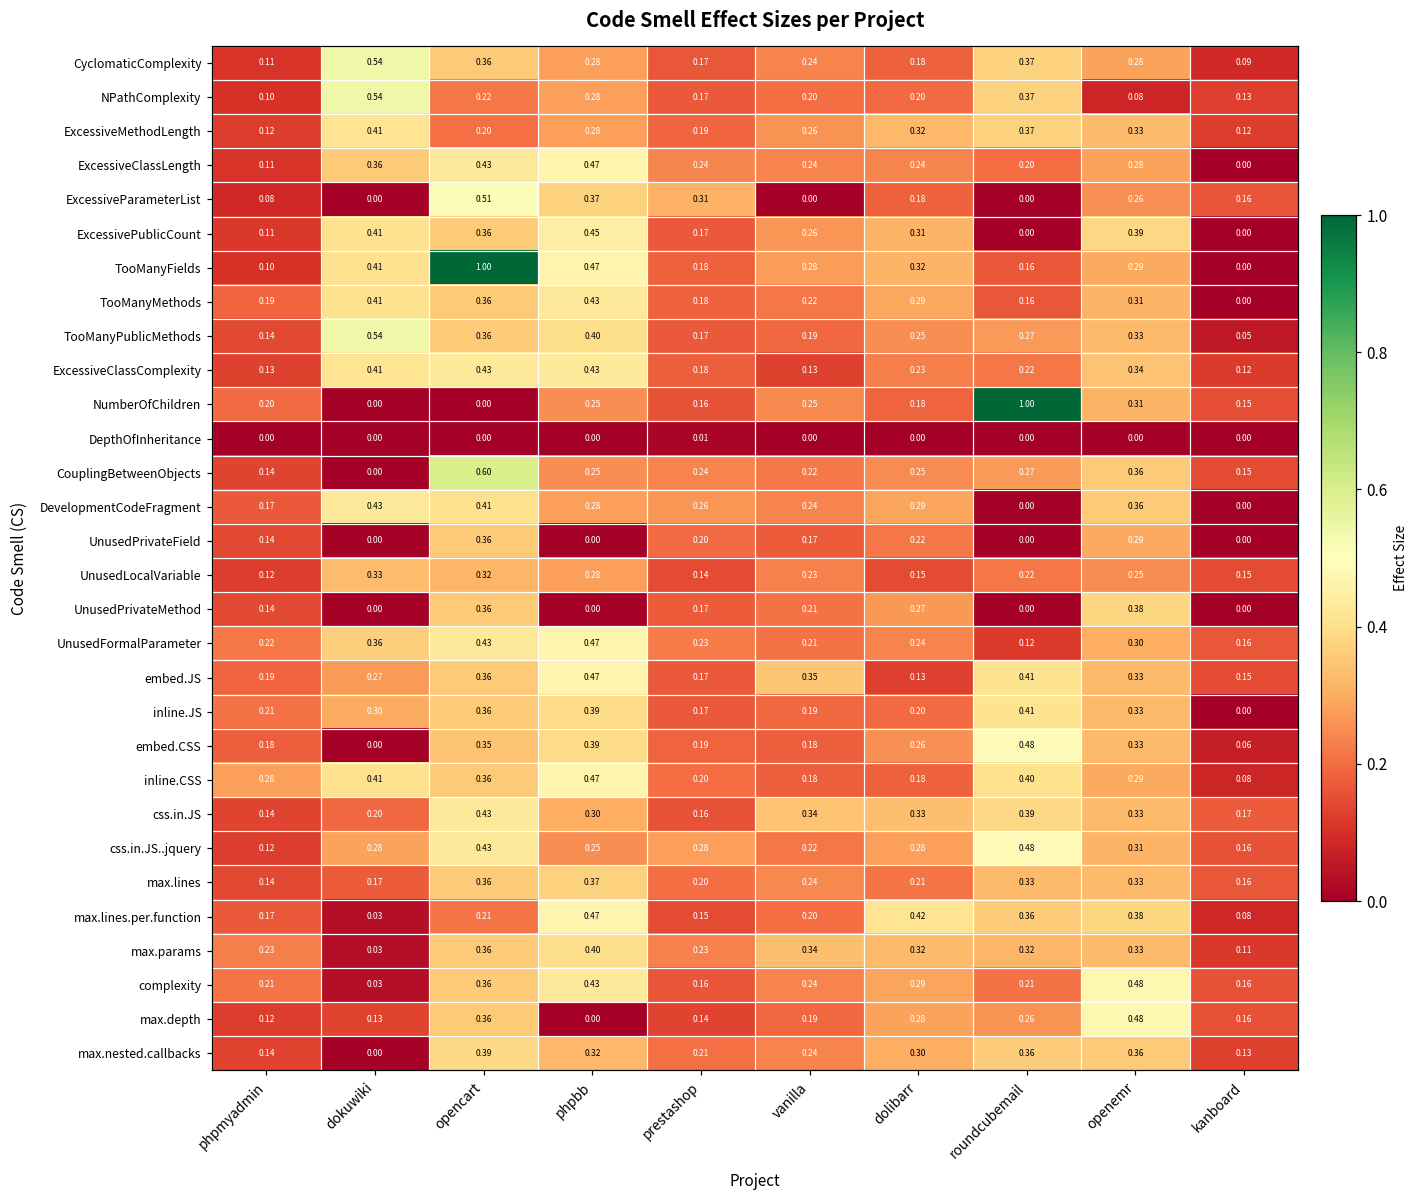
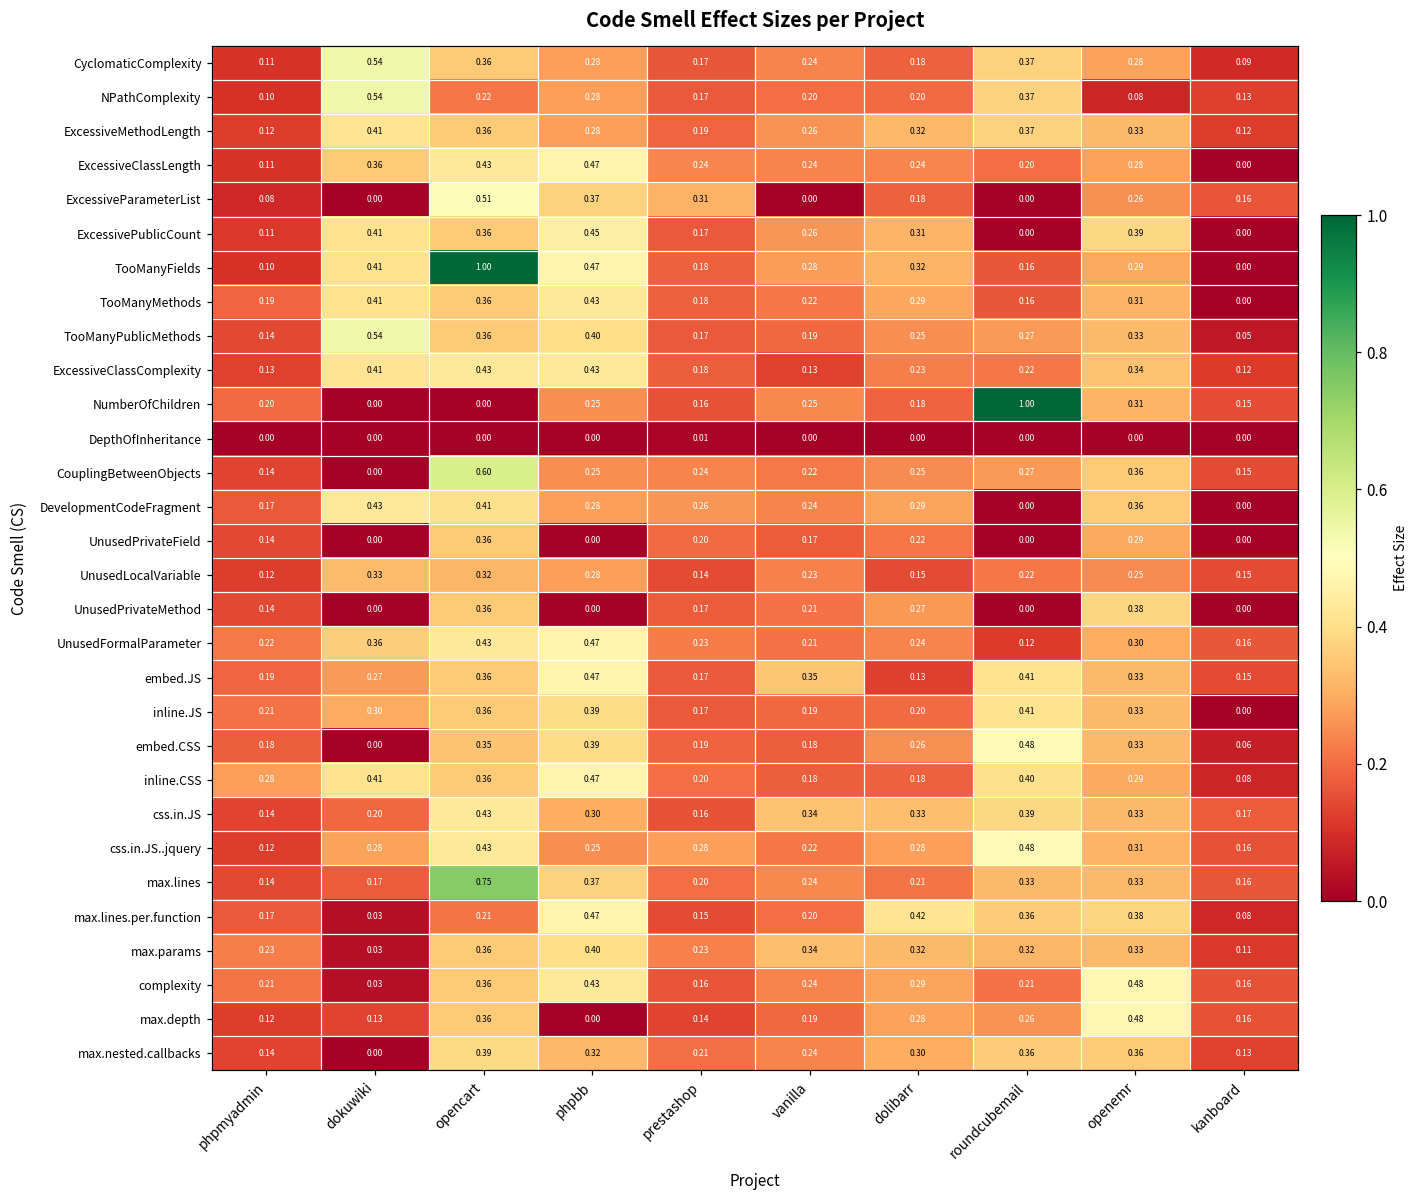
ExcessiveMethodLength, opencart: 0.20 -> 0.36
max.lines, opencart: 0.36 -> 0.75
